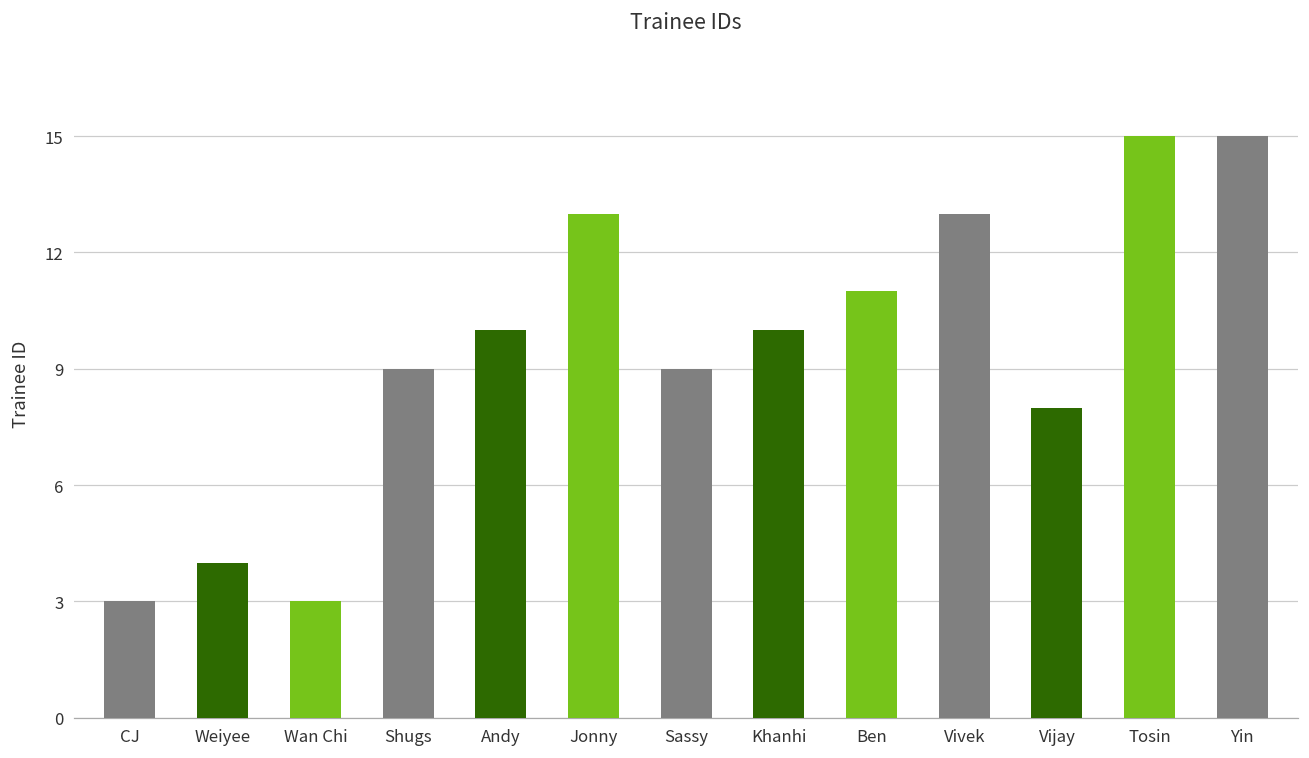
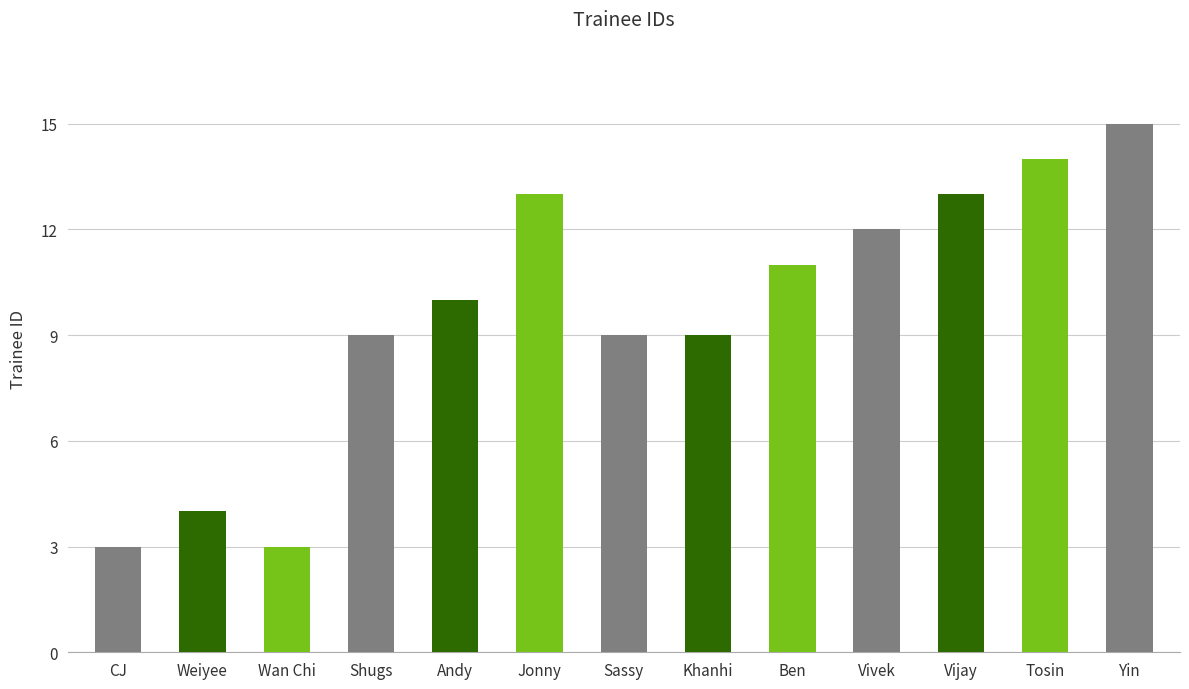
Khanhi: 10 -> 9
Vivek: 13 -> 12
Vijay: 8 -> 13
Tosin: 15 -> 14
